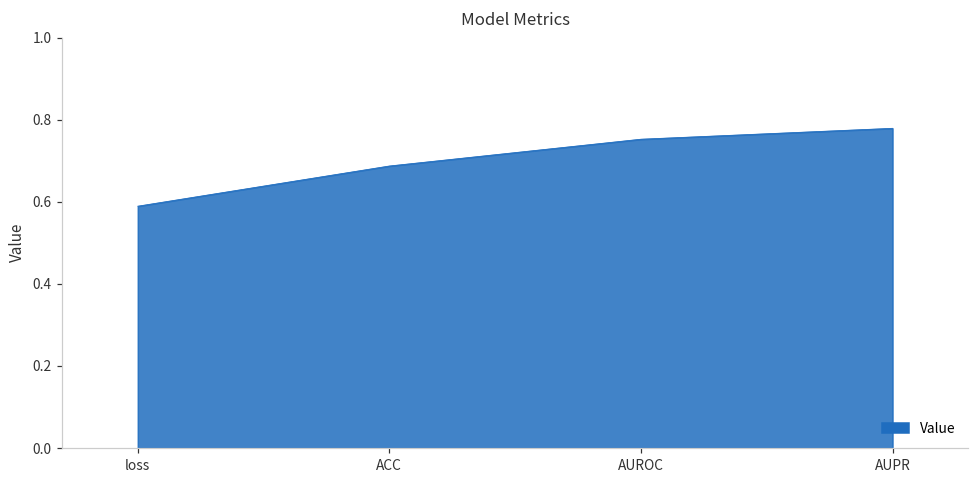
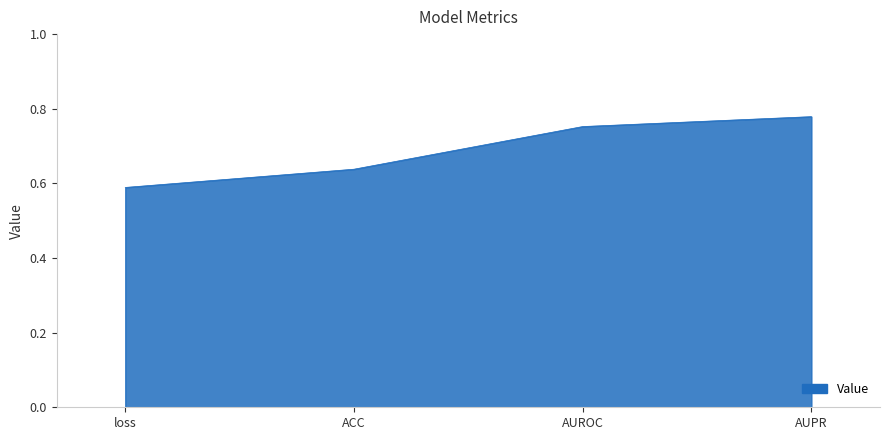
ACC: 0.69 -> 0.64
